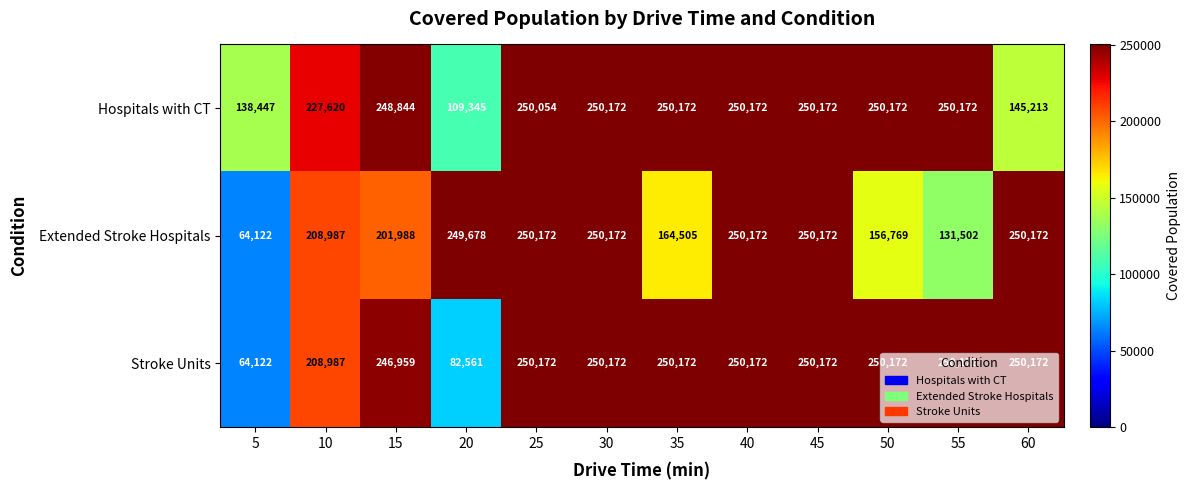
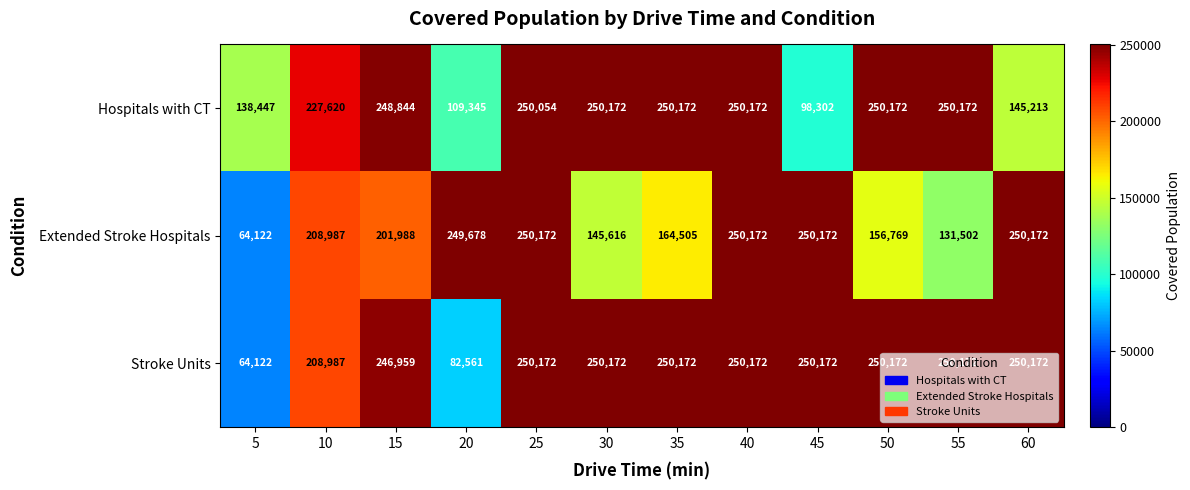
Hospitals with CT, 45: 250,172 -> 98,302
Extended Stroke Hospitals, 30: 250,172 -> 145,616
